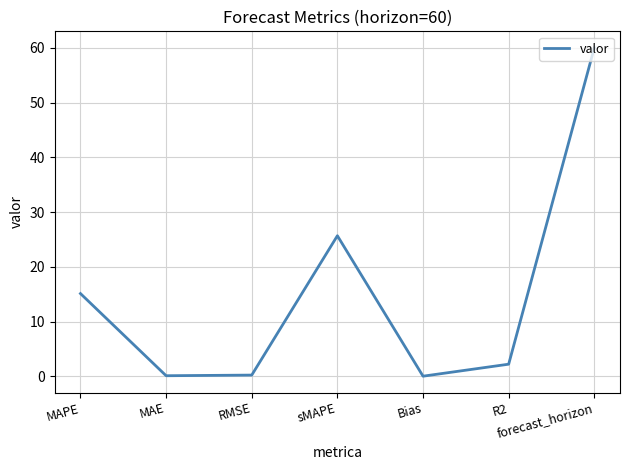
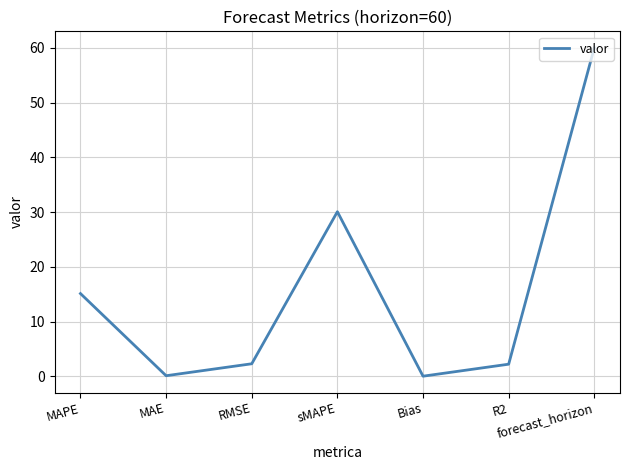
RMSE: 0 -> 2
sMAPE: 26 -> 30
